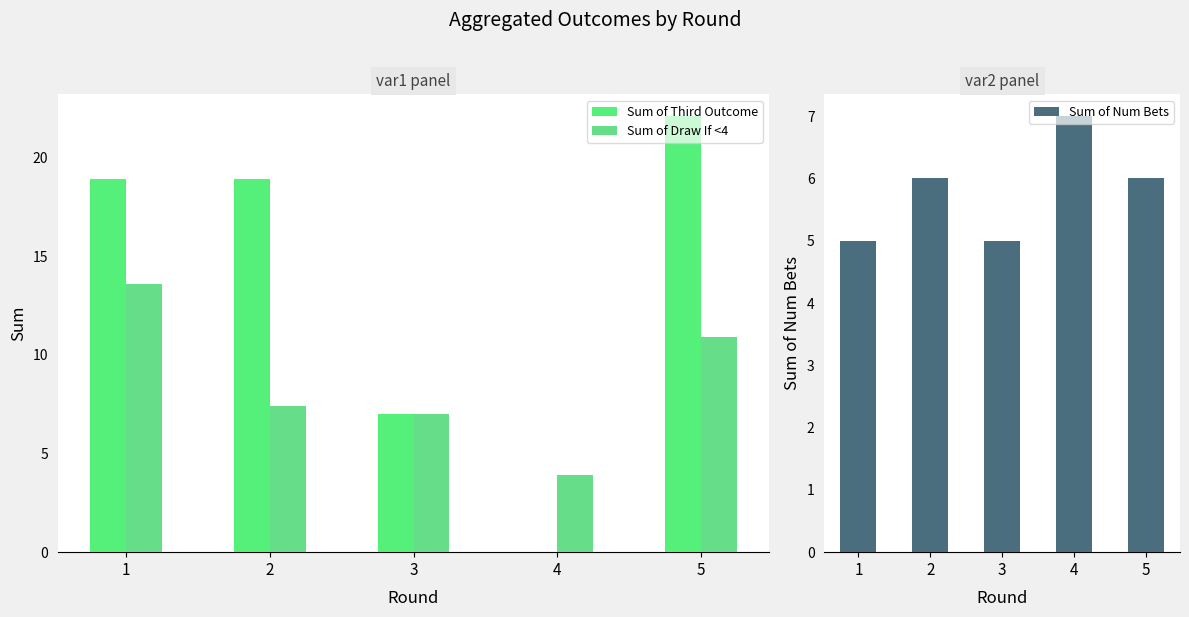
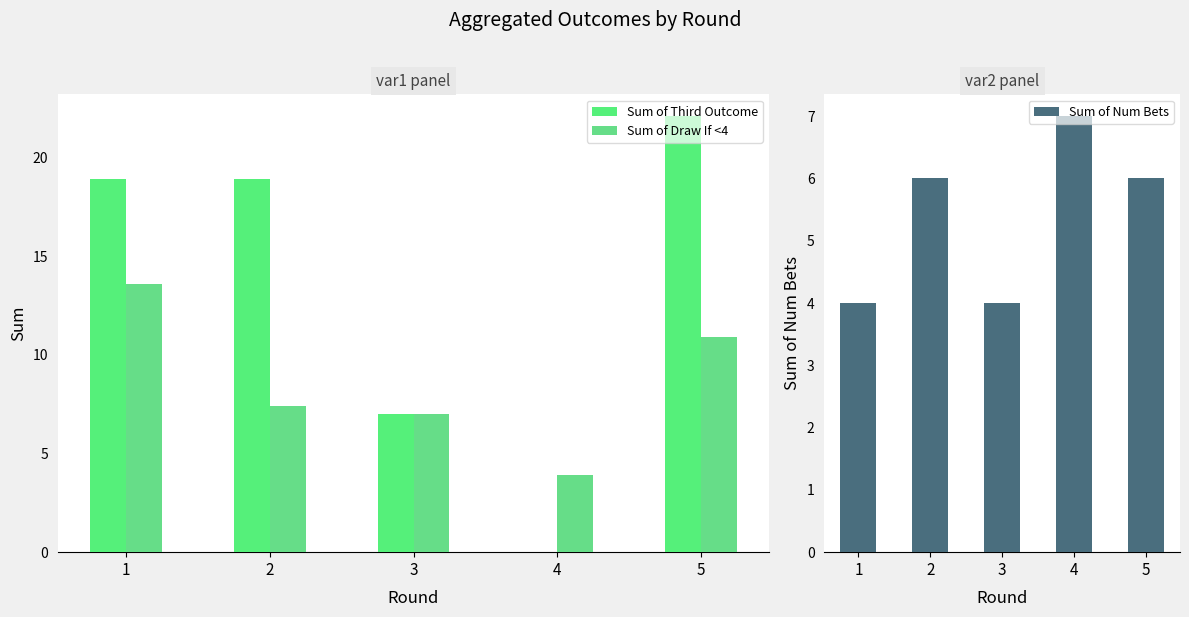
var2 panel, 1: 5 -> 4
var2 panel, 3: 5 -> 4
